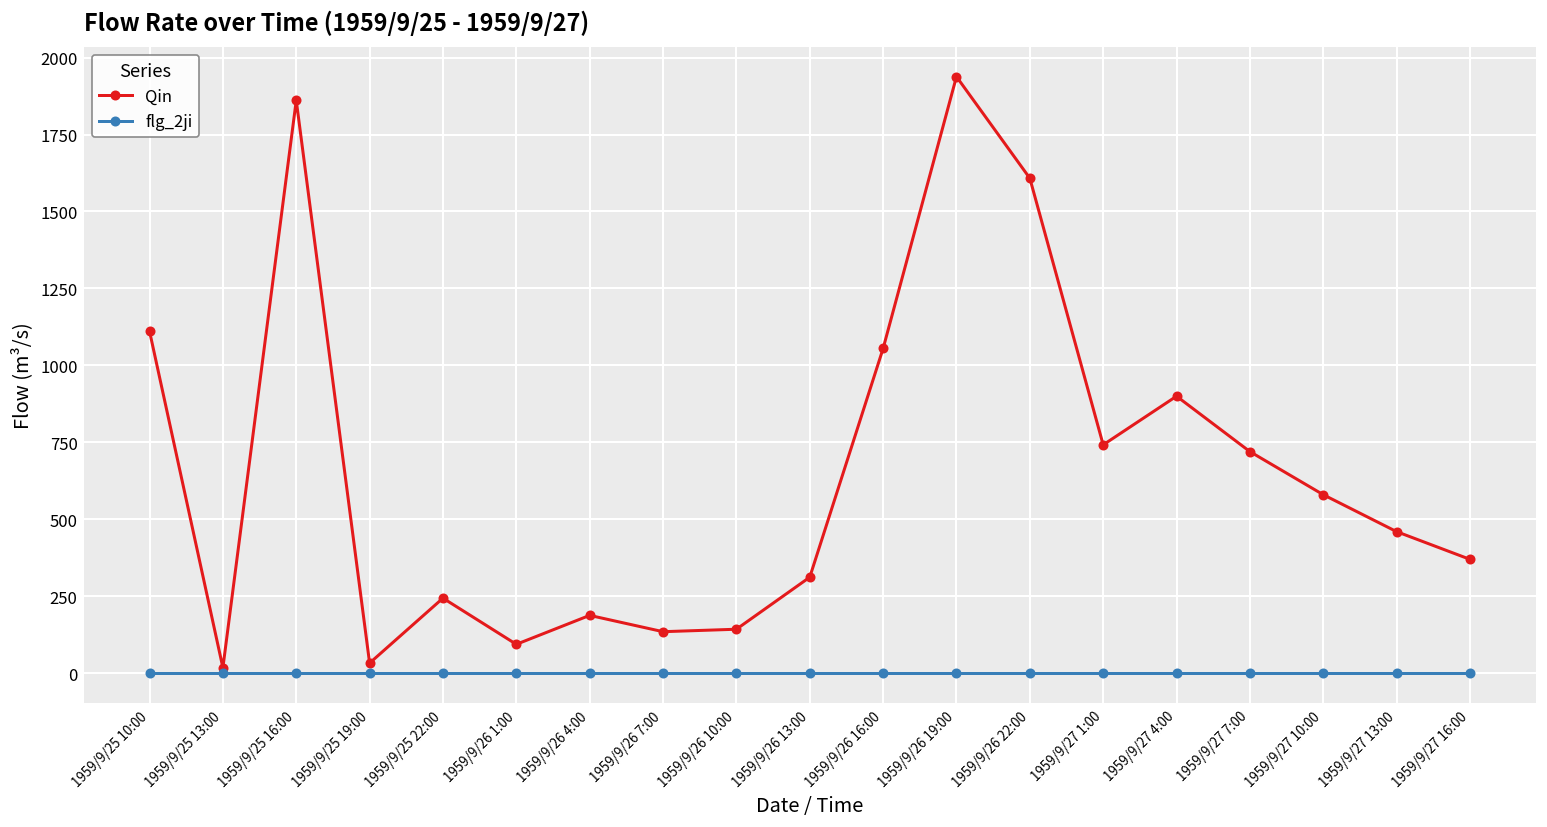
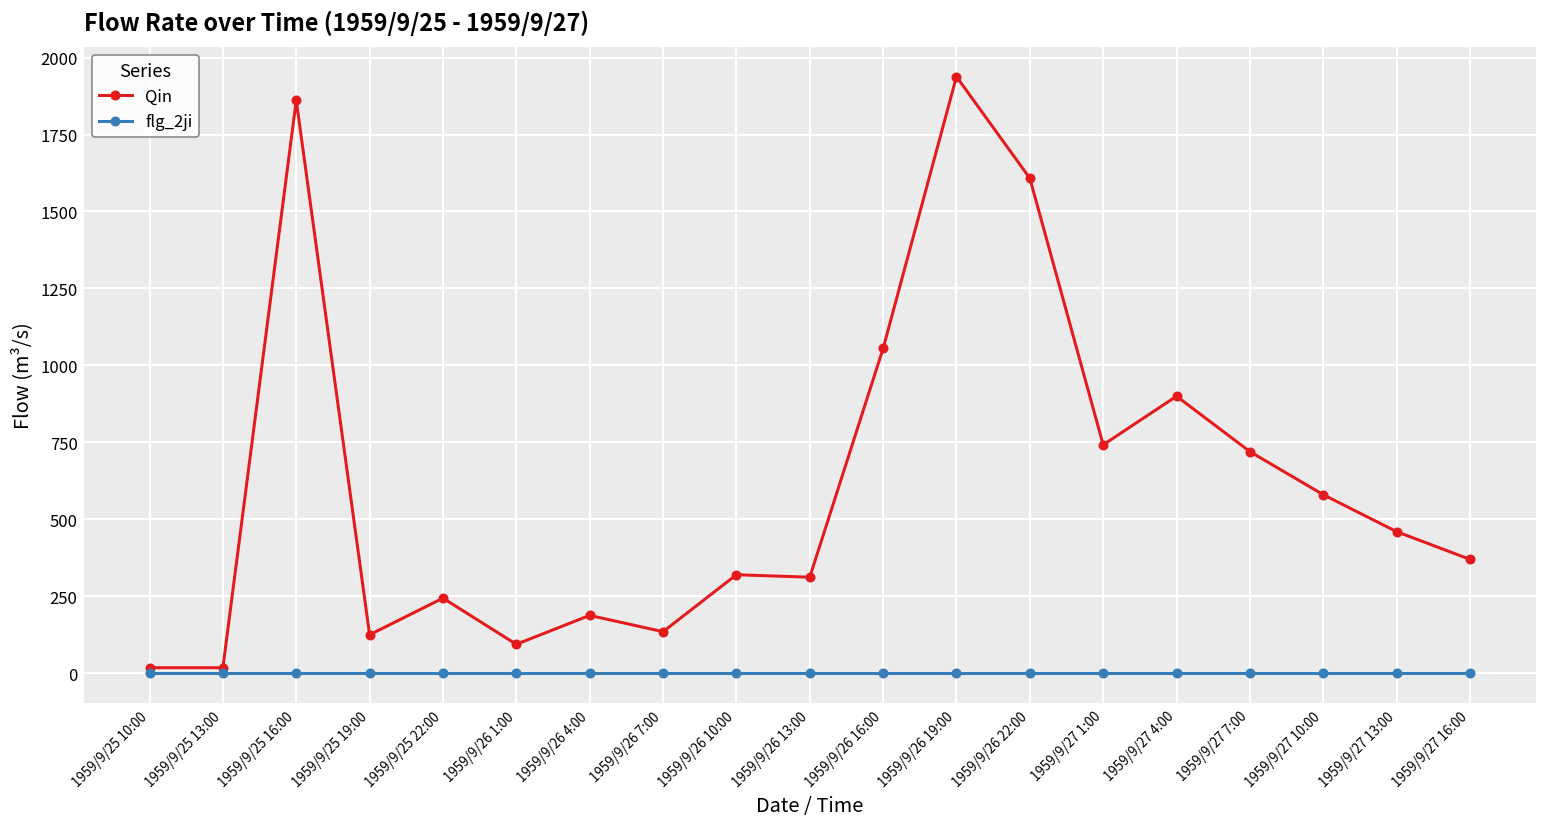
Qin, 1959/9/25 10:00: 1110 -> 20
Qin, 1959/9/25 19:00: 30 -> 130
Qin, 1959/9/26 10:00: 140 -> 320
